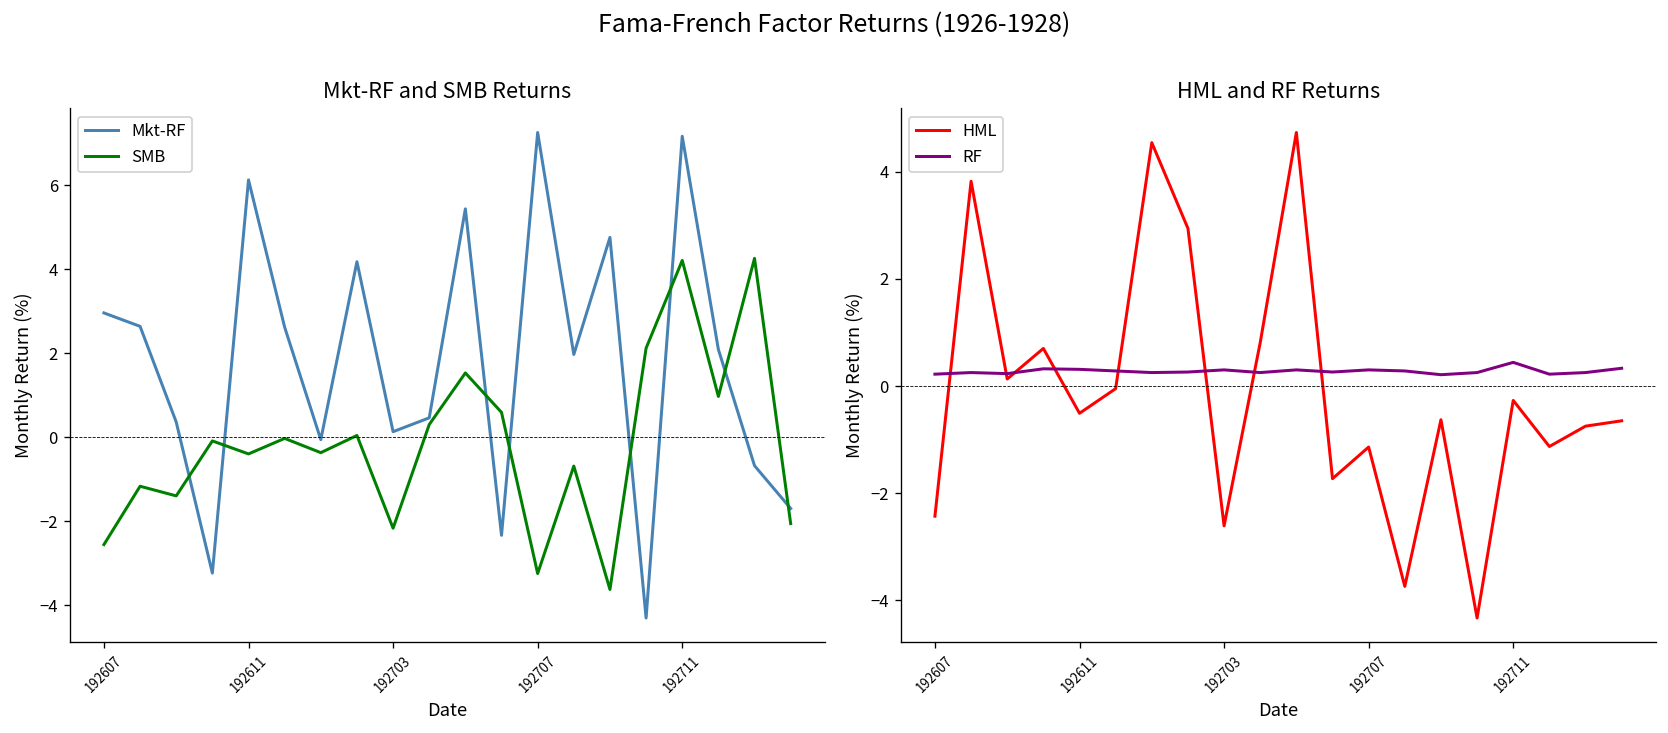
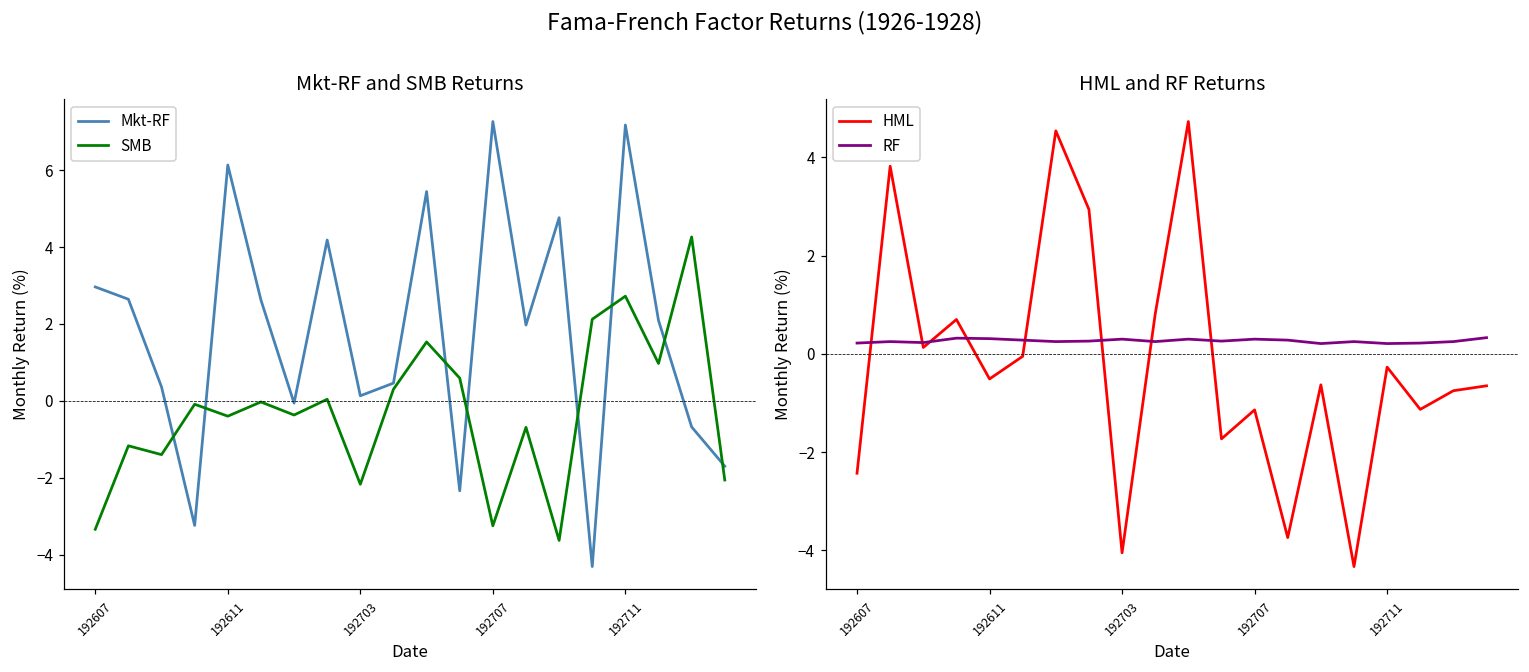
Mkt-RF and SMB Returns, SMB, 192607: -2.6 -> -3.3
Mkt-RF and SMB Returns, SMB, 192711: 4.2 -> 2.7
HML and RF Returns, HML, 192703: -2.6 -> -4.1
HML and RF Returns, RF, 192711: 0.4 -> 0.2
